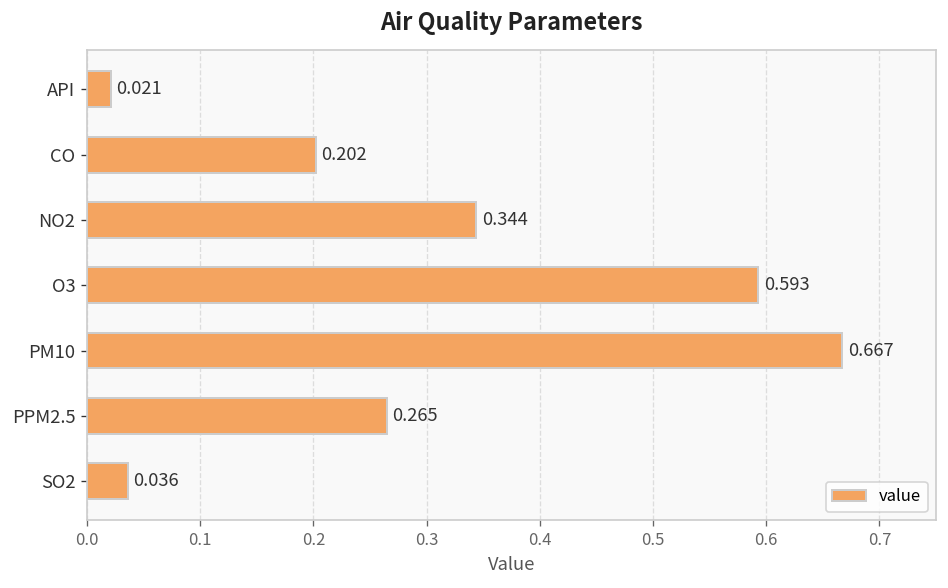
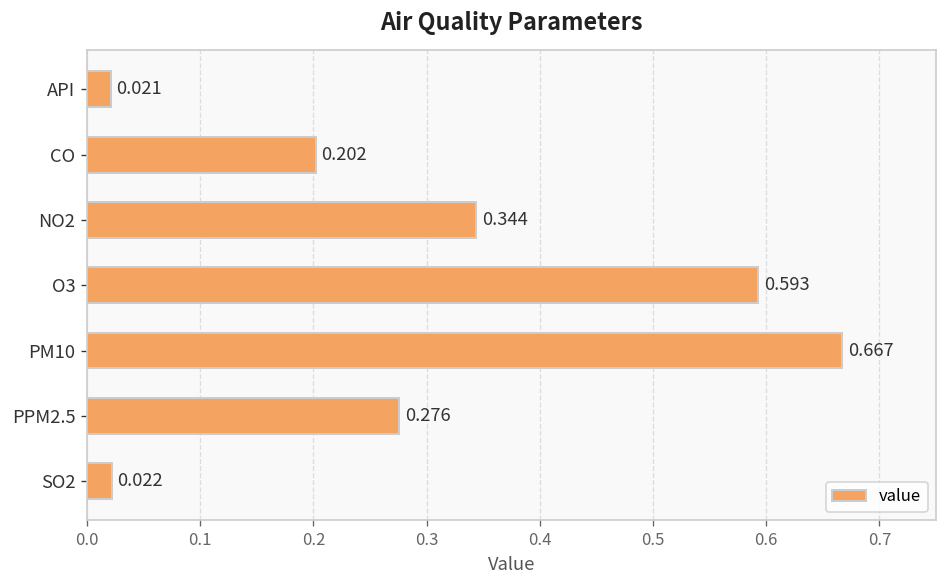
PPM2.5: 0.265 -> 0.276
SO2: 0.036 -> 0.022
